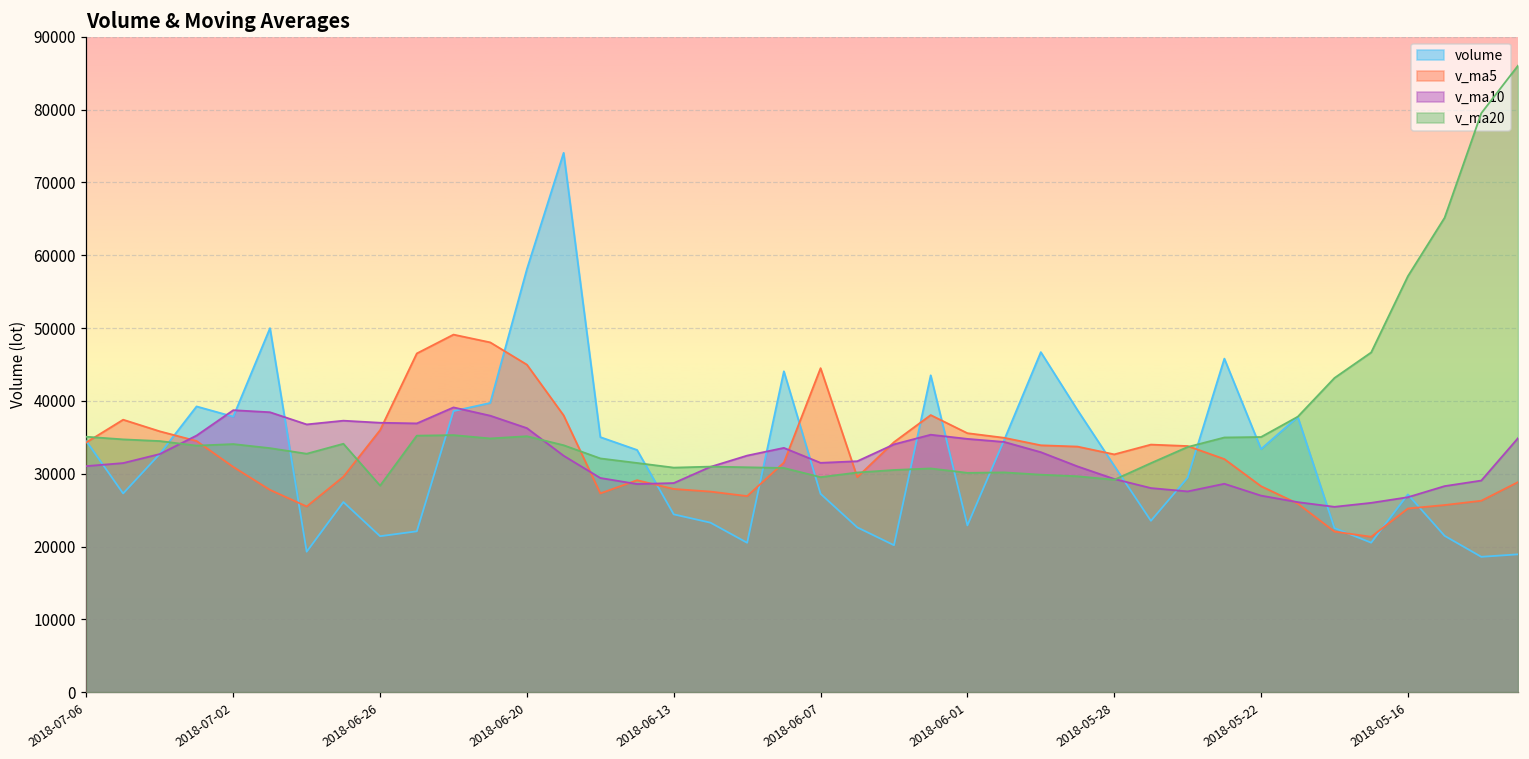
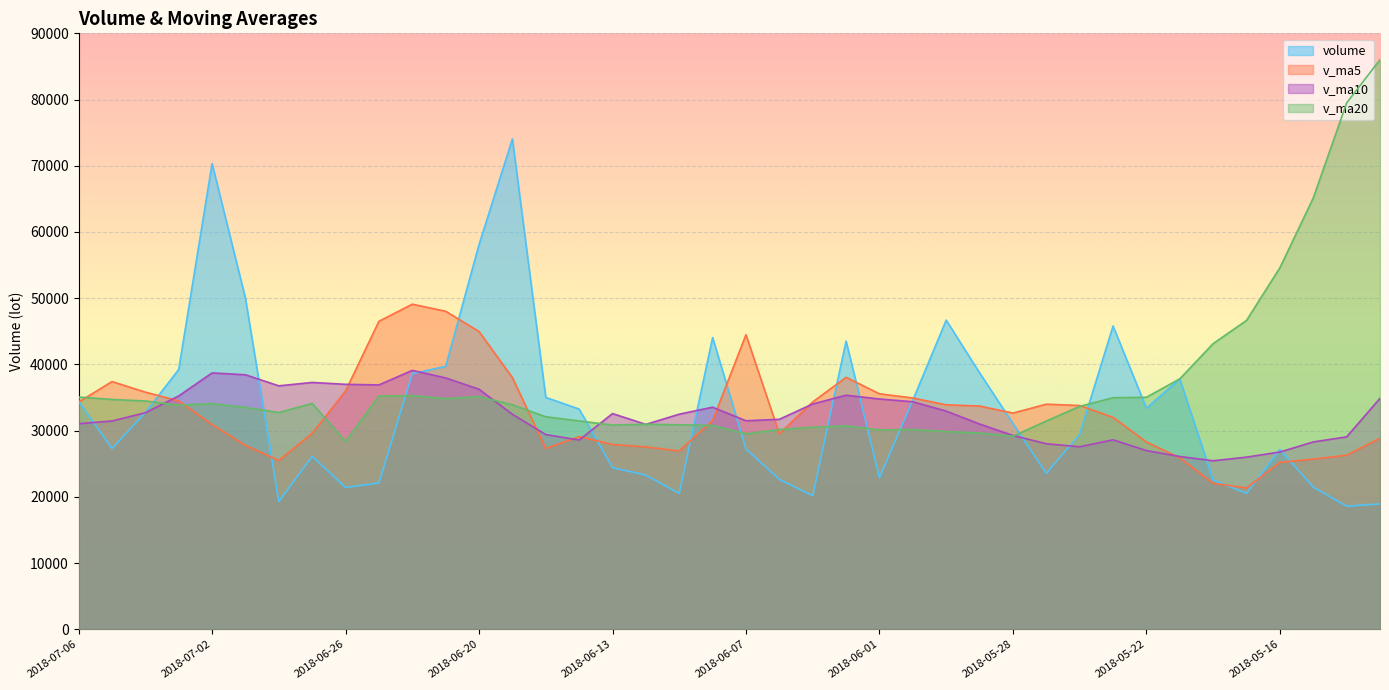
volume, 2018-07-02: 38000 -> 70000
v_ma10, 2018-06-13: 29000 -> 33000
v_ma20, 2018-05-16: 57000 -> 55000
